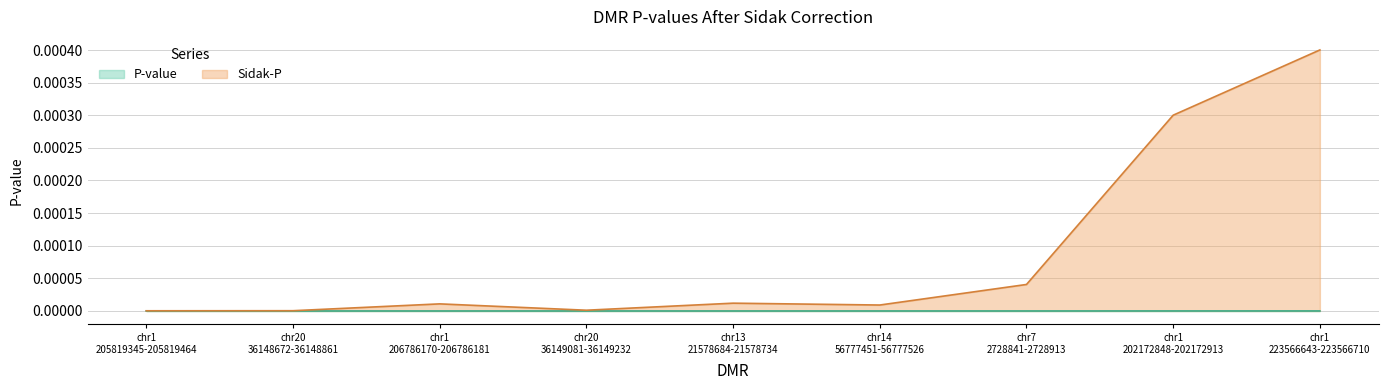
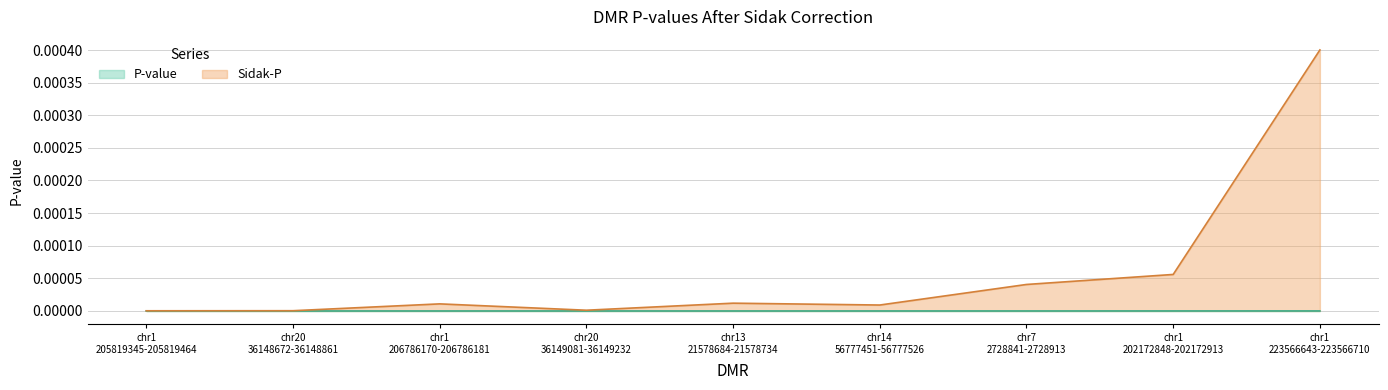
Sidak-P, chr1 202172848-202172913: 0.00030 -> 0.00006
